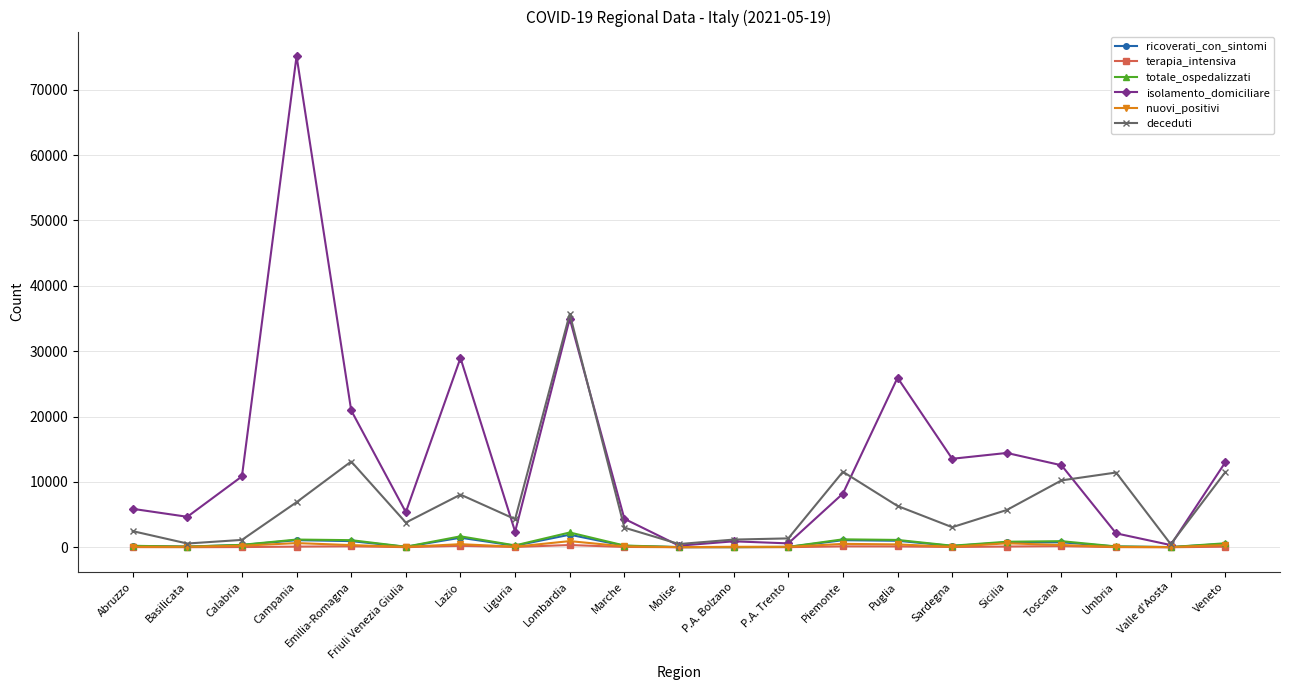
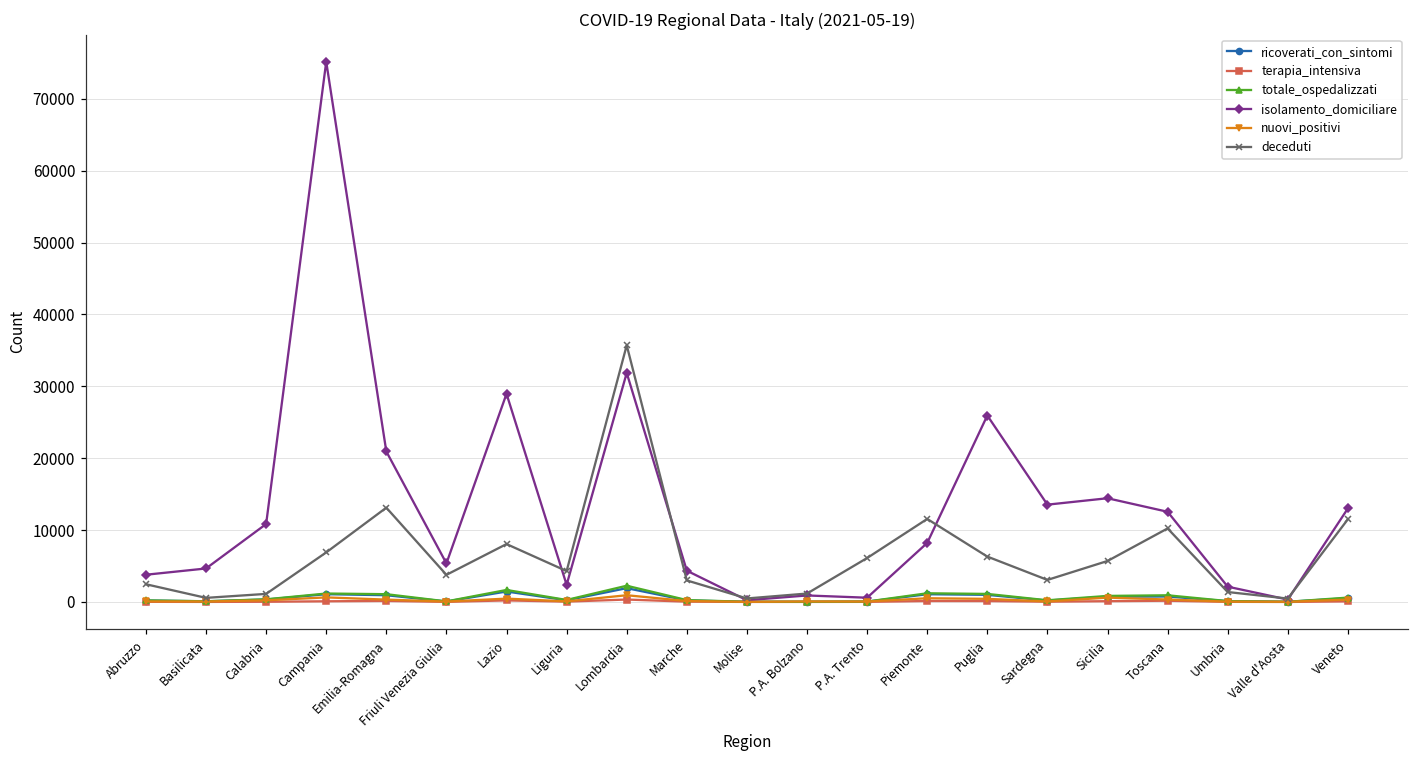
isolamento_domiciliare, Abruzzo: 6000 -> 4000
isolamento_domiciliare, Lombardia: 35000 -> 32000
deceduti, P.A. Trento: 1000 -> 6000
deceduti, Umbria: 11000 -> 1000
